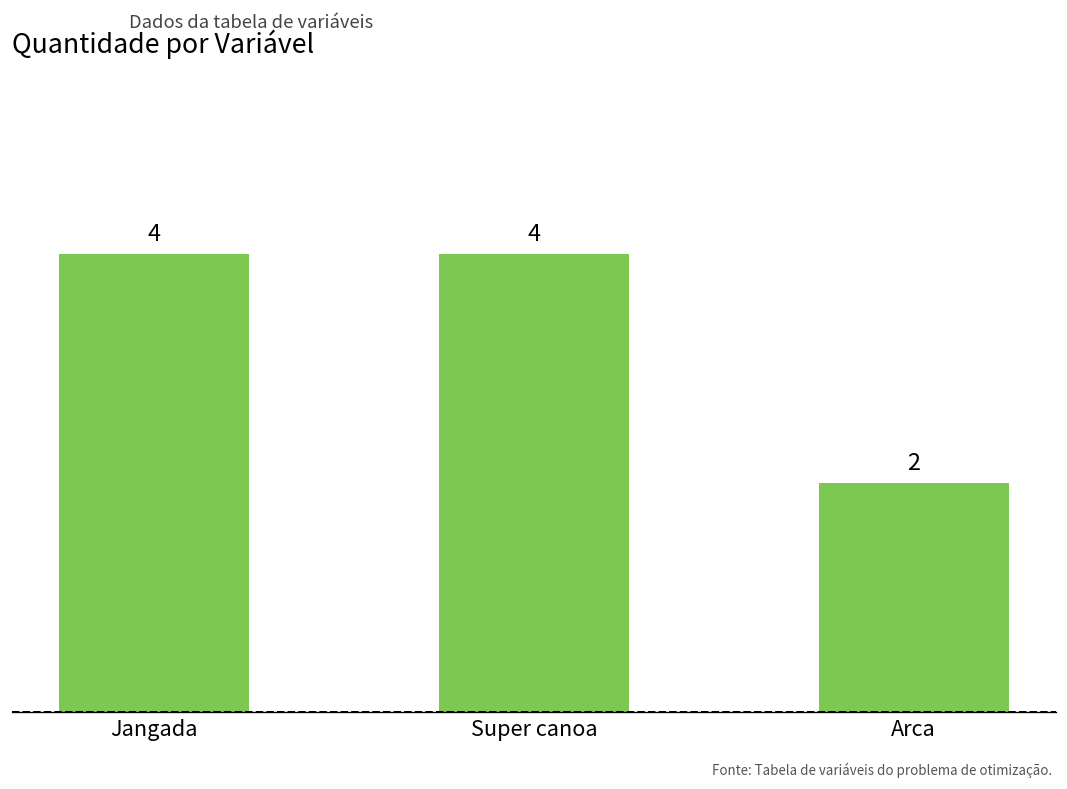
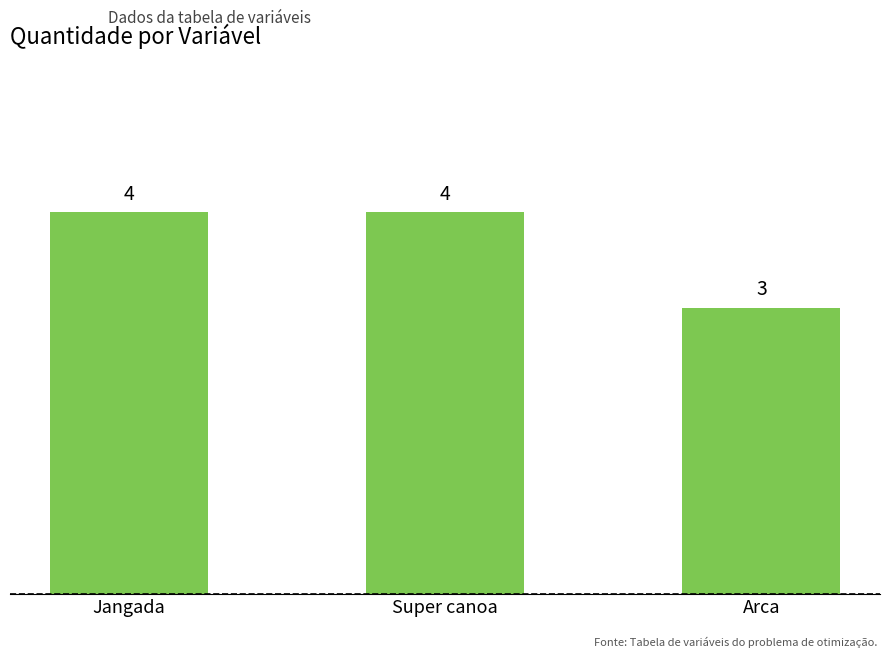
Arca: 2 -> 3
